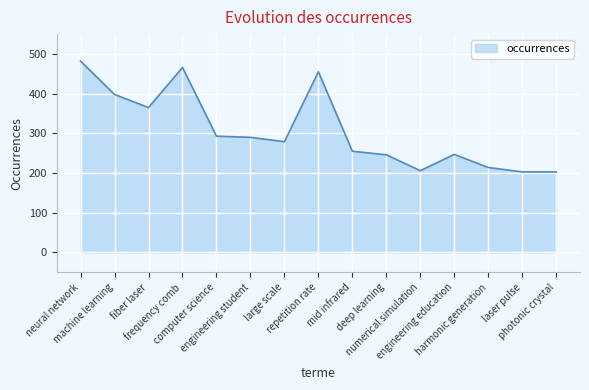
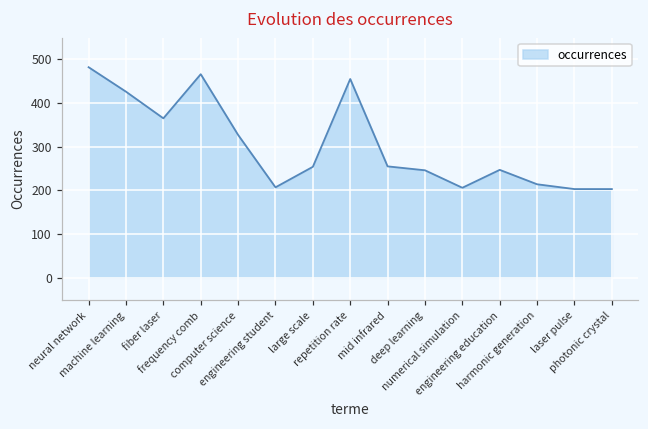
machine learning: 400 -> 430
computer science: 290 -> 330
engineering student: 290 -> 210
large scale: 280 -> 250
